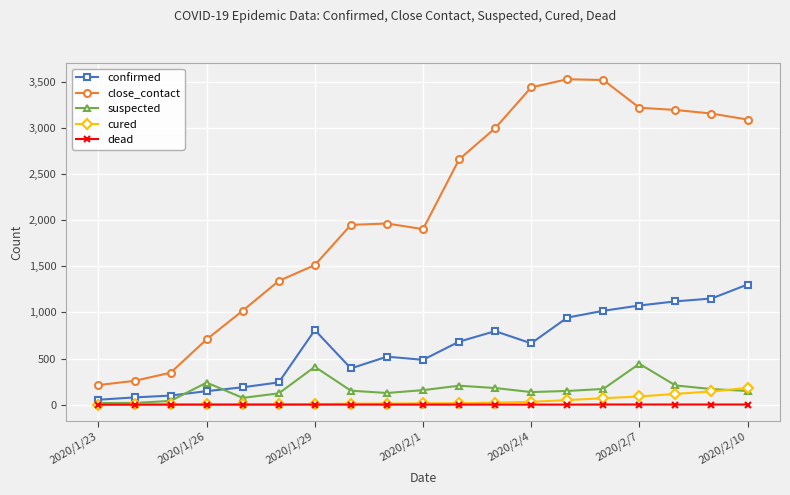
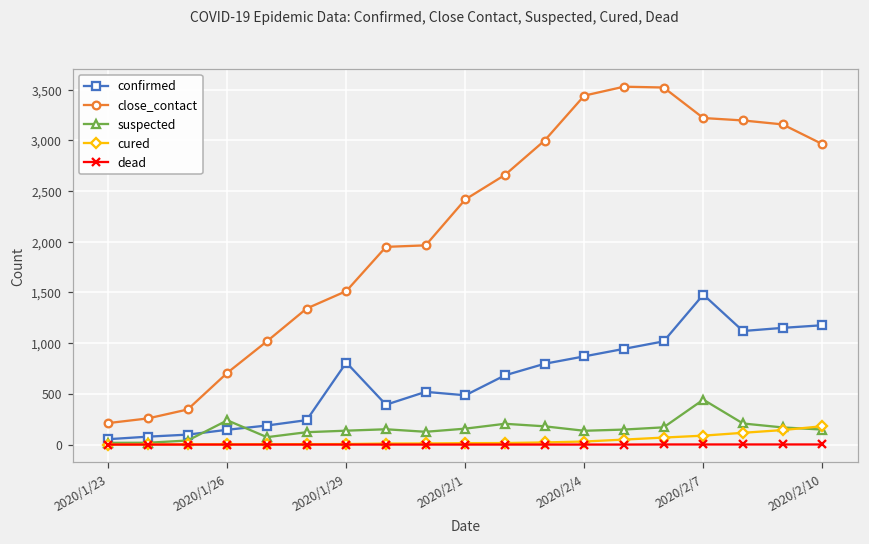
suspected, 2020/1/29: 400 -> 100
close_contact, 2020/2/1: 1,900 -> 2,400
confirmed, 2020/2/4: 700 -> 900
confirmed, 2020/2/7: 1,100 -> 1,500
confirmed, 2020/2/10: 1,300 -> 1,200
close_contact, 2020/2/10: 3,100 -> 3,000
